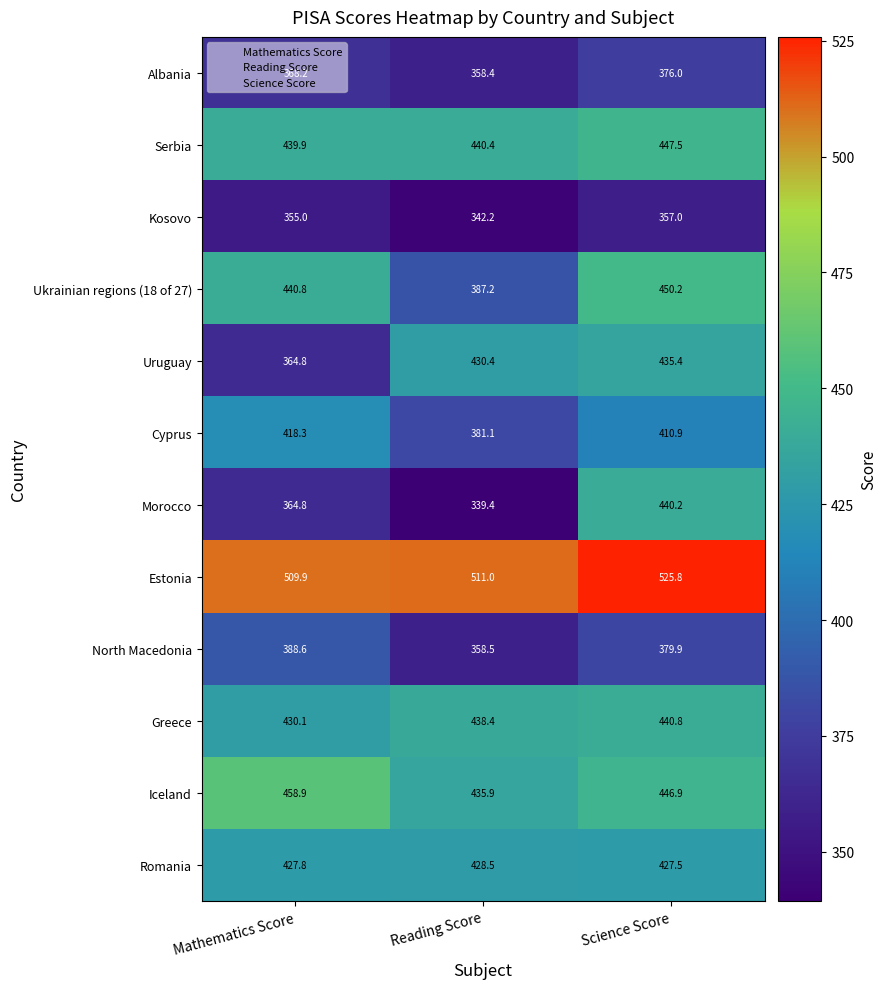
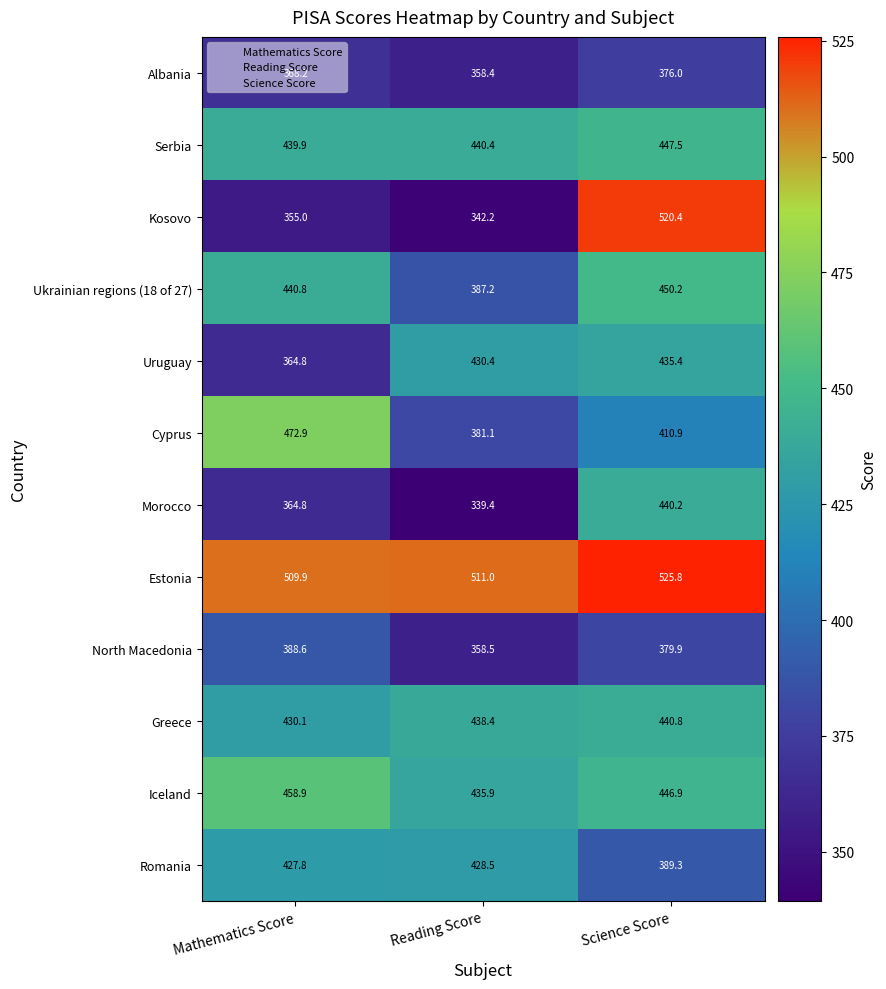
Kosovo, Science Score: 357.0 -> 520.4
Cyprus, Mathematics Score: 418.3 -> 472.9
Romania, Science Score: 427.5 -> 389.3
